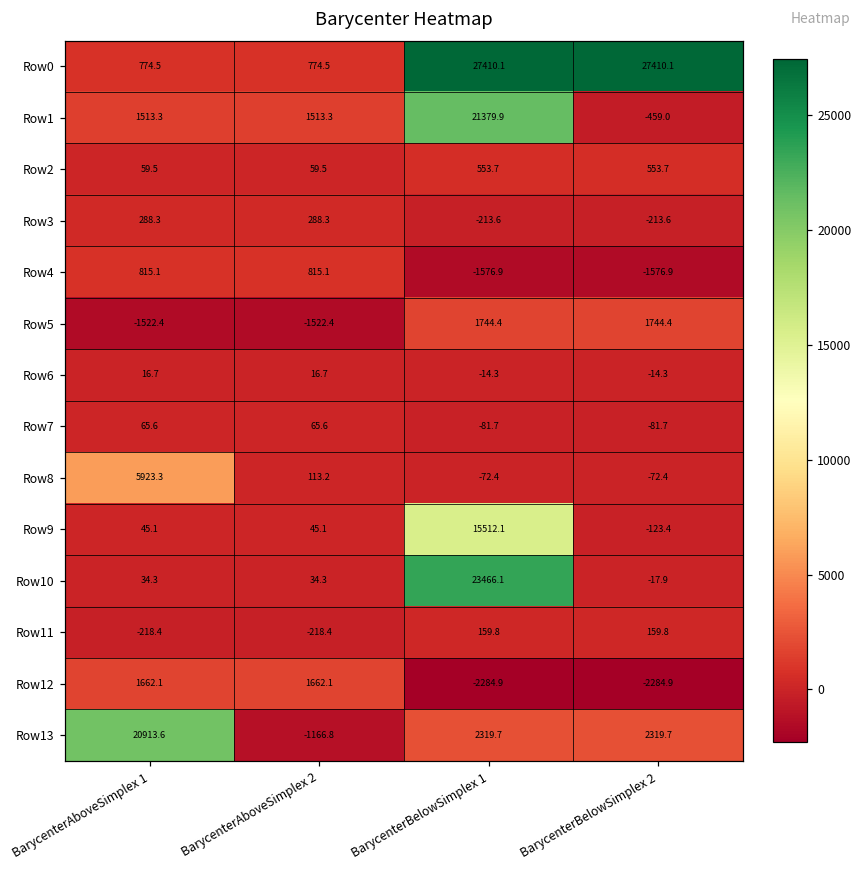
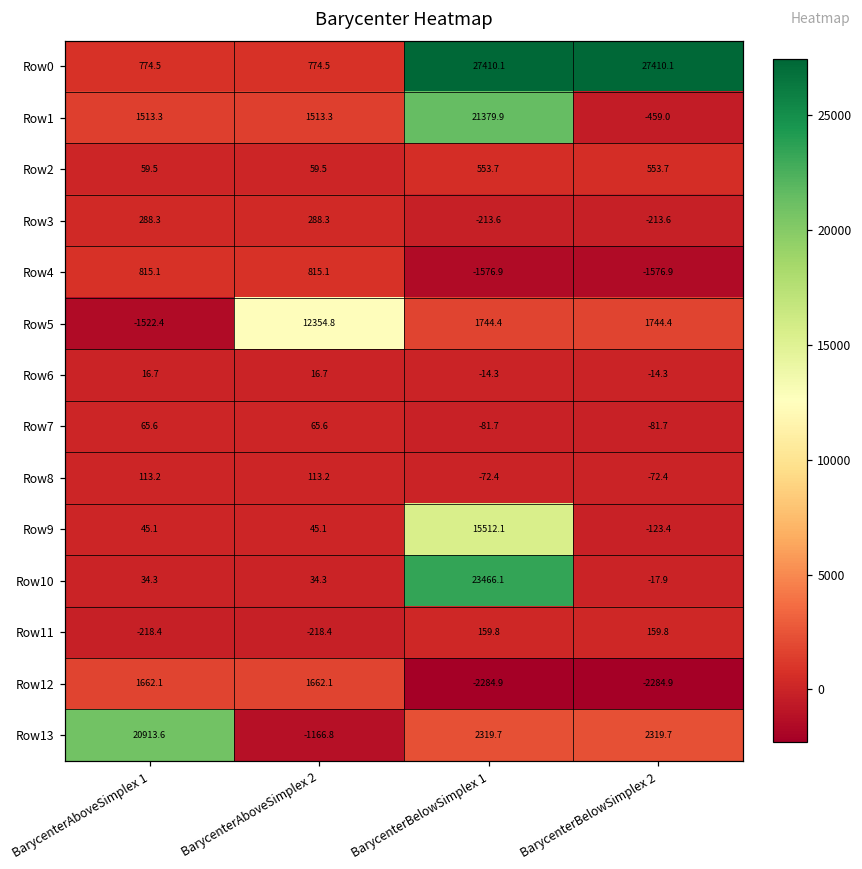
Row5, BarycenterAboveSimplex 2: -1522.4 -> 12354.8
Row8, BarycenterAboveSimplex 1: 5923.3 -> 113.2
